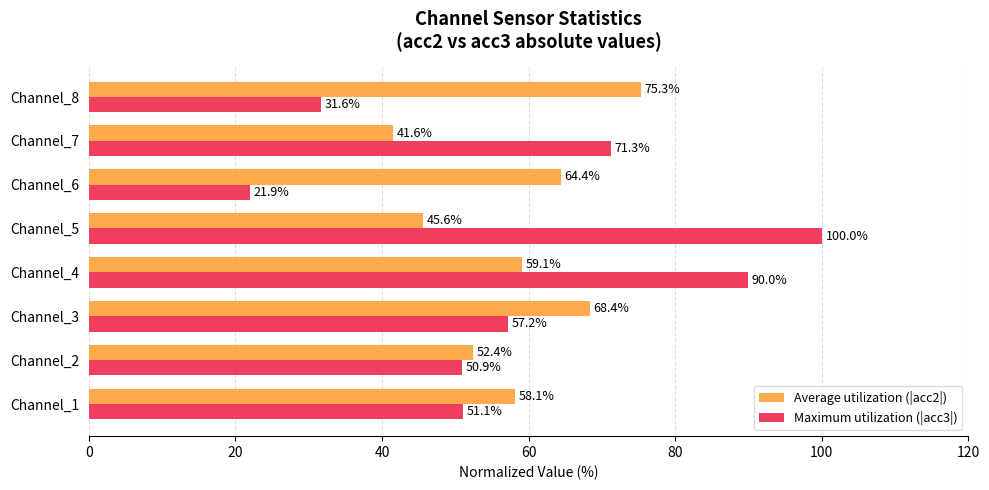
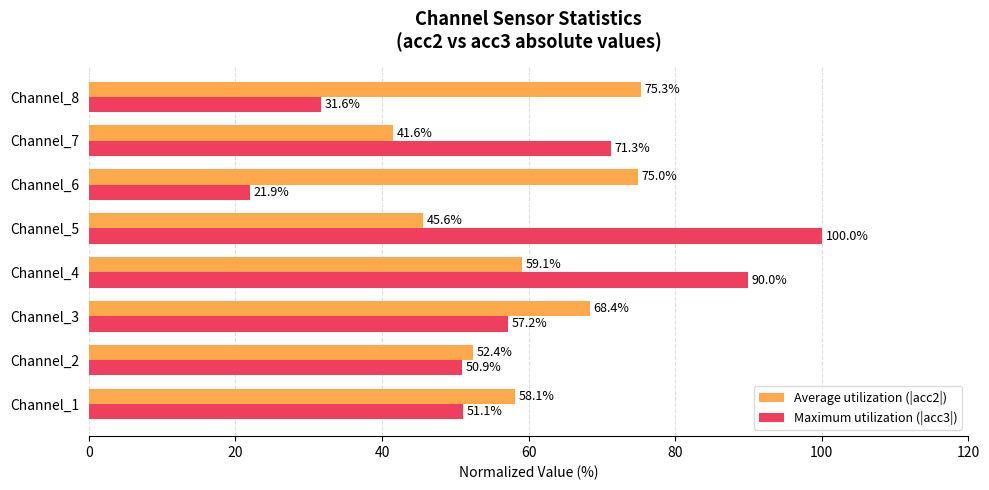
Average utilization (|acc2|), Channel_6: 64.4% -> 75.0%
